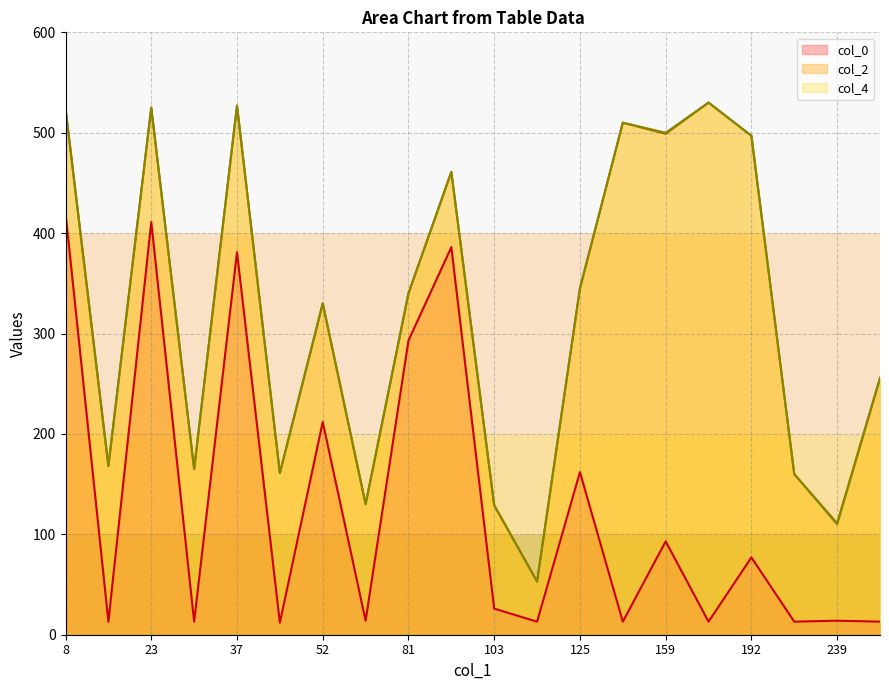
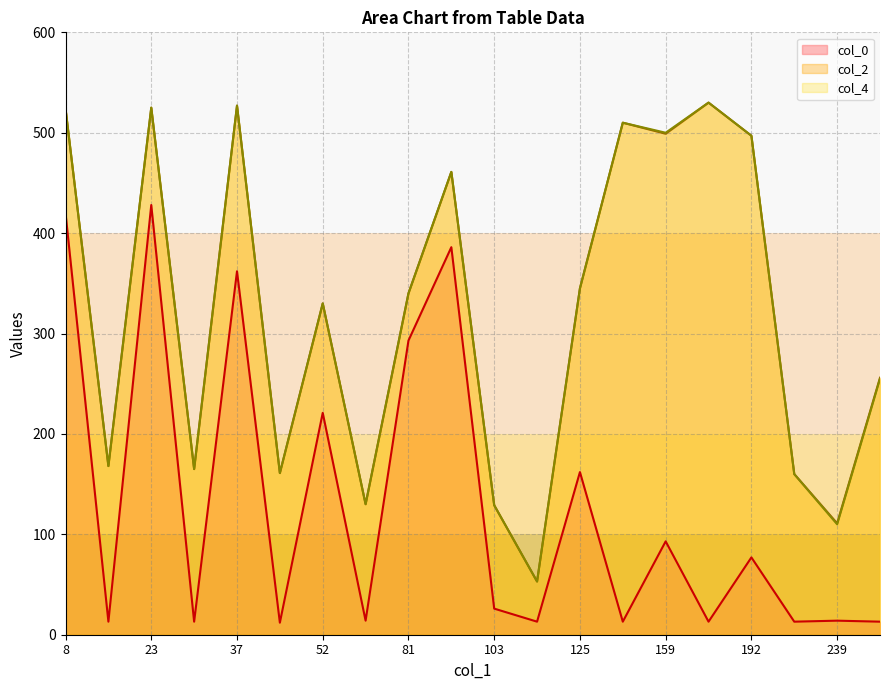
col_0, 23: 411 -> 428
col_0, 37: 381 -> 362
col_0, 52: 212 -> 221
